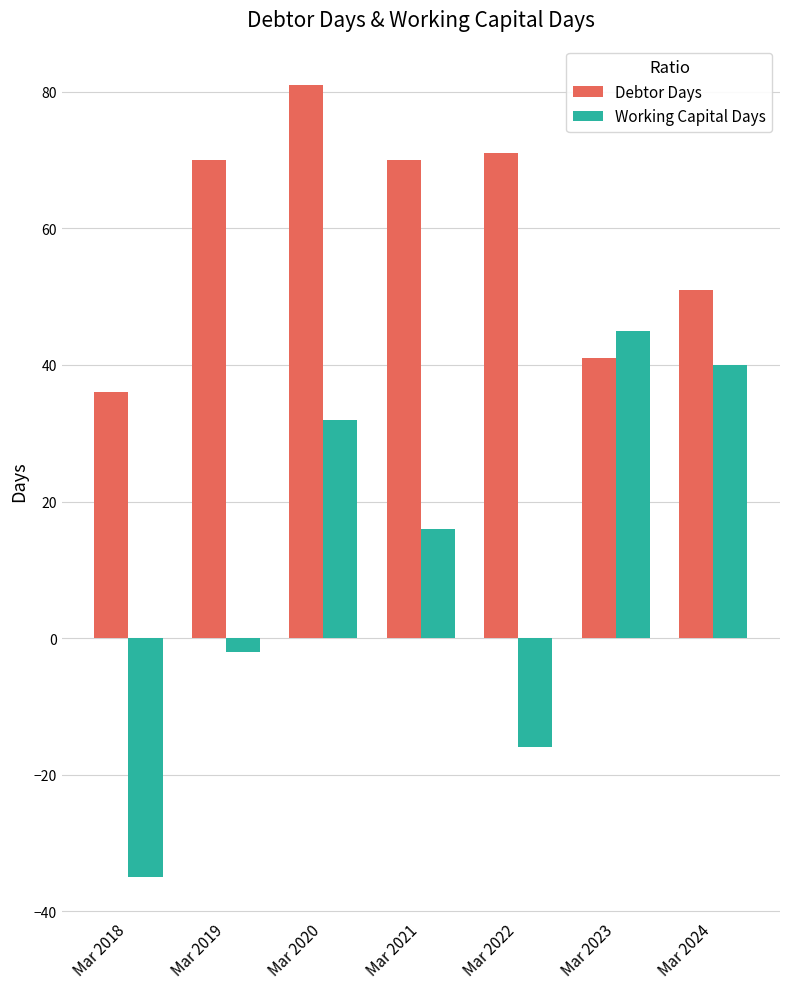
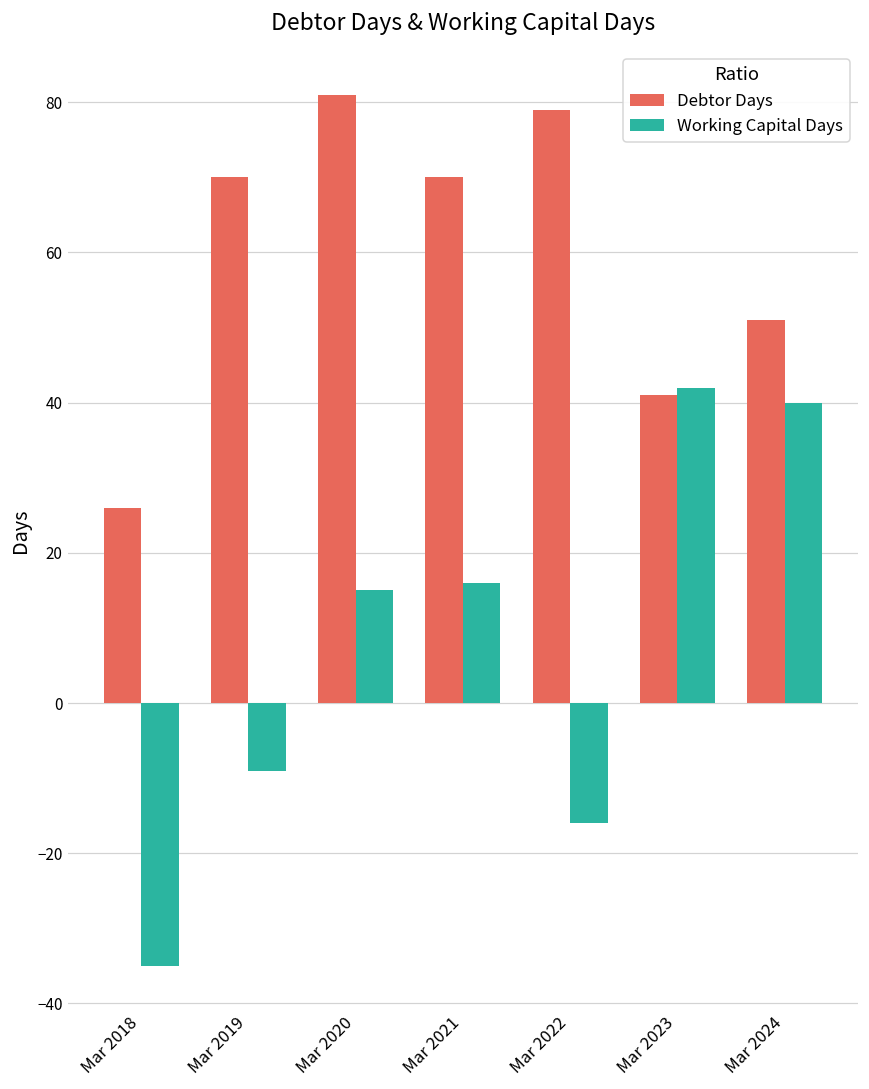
Debtor Days, Mar 2018: 36 -> 26
Working Capital Days, Mar 2019: -2 -> -9
Working Capital Days, Mar 2020: 32 -> 15
Debtor Days, Mar 2022: 71 -> 79
Working Capital Days, Mar 2023: 45 -> 42
